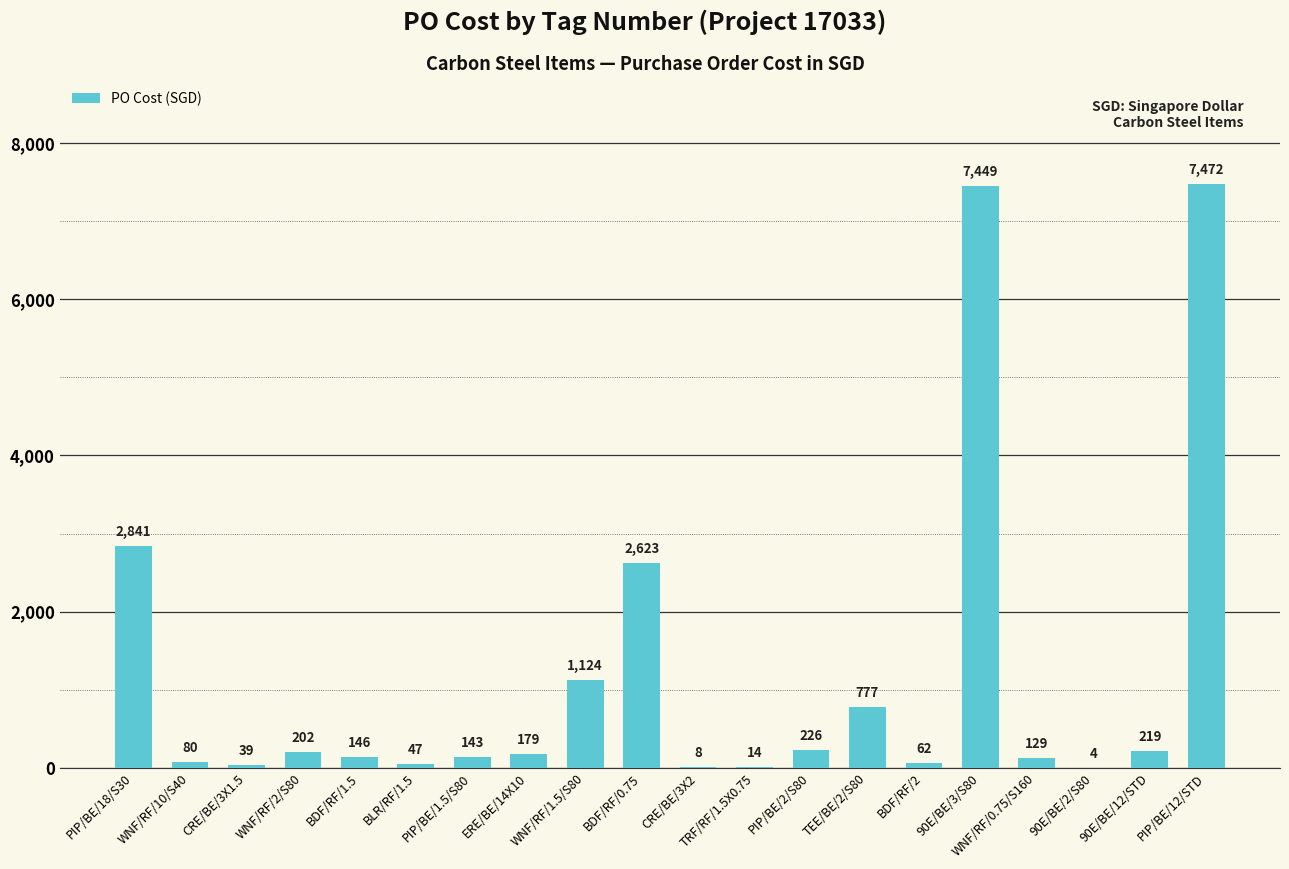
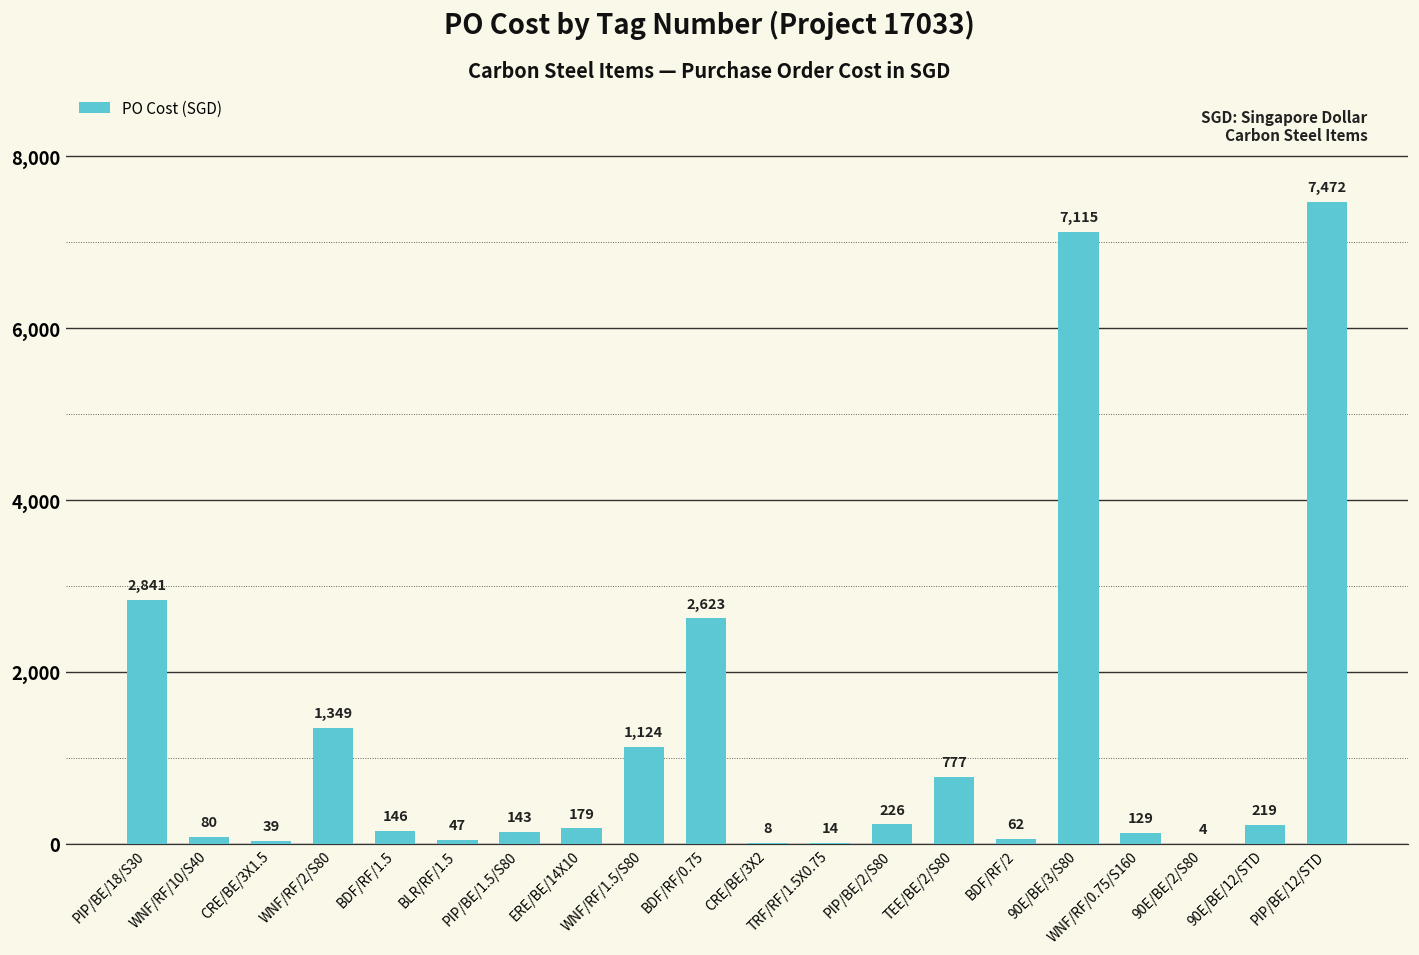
WNF/RF/2/S80: 202 -> 1,349
90E/BE/3/S80: 7,449 -> 7,115
